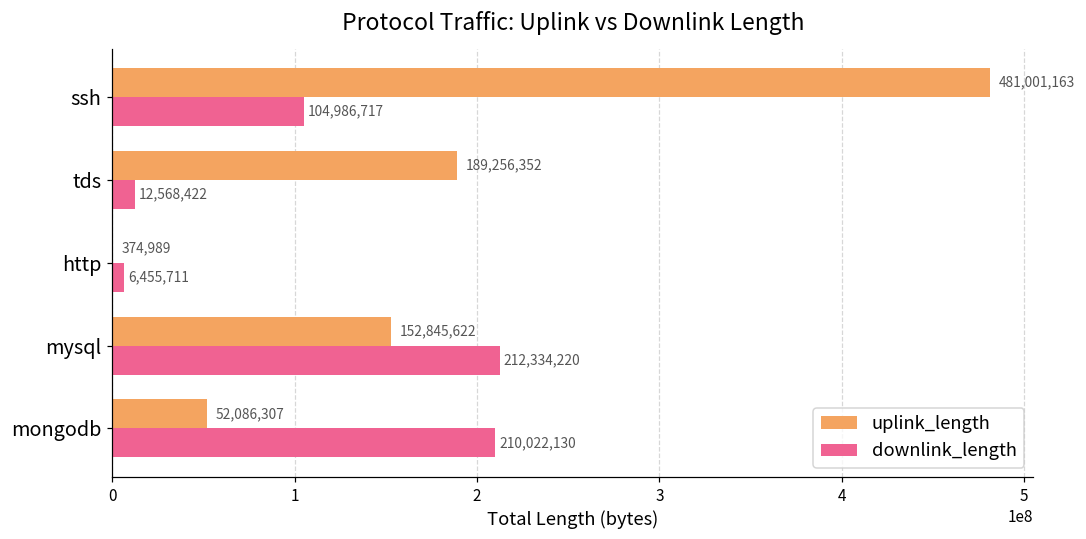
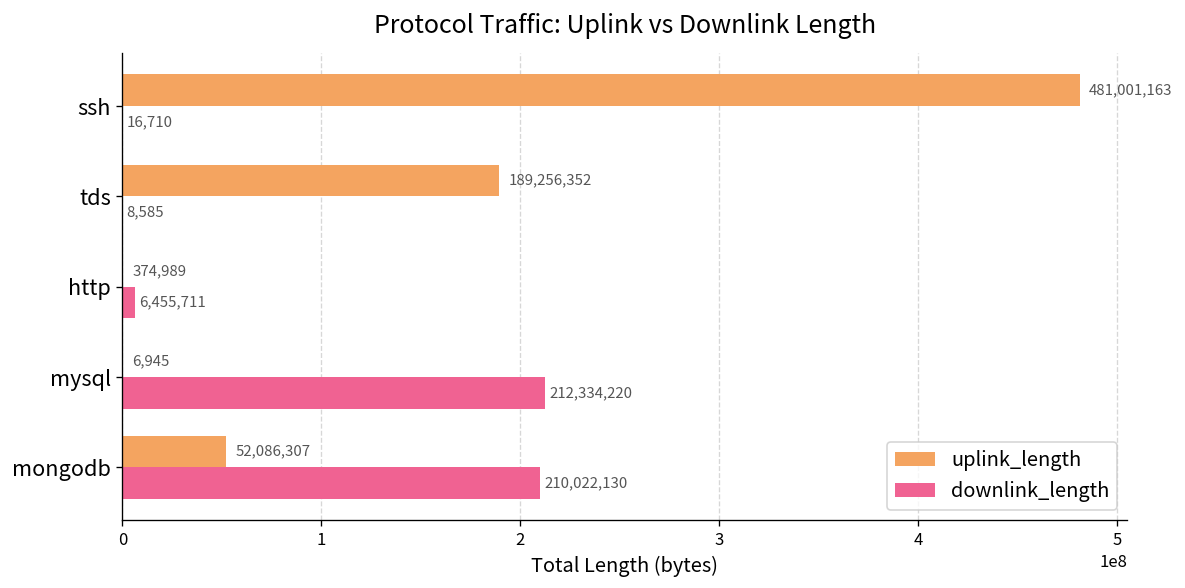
downlink_length, ssh: 104,986,717 -> 16,710
downlink_length, tds: 12,568,422 -> 8,585
uplink_length, mysql: 152,845,622 -> 6,945
